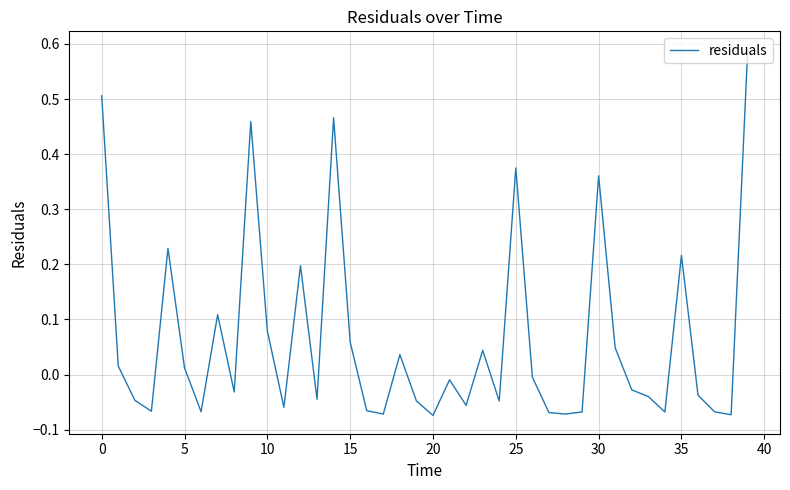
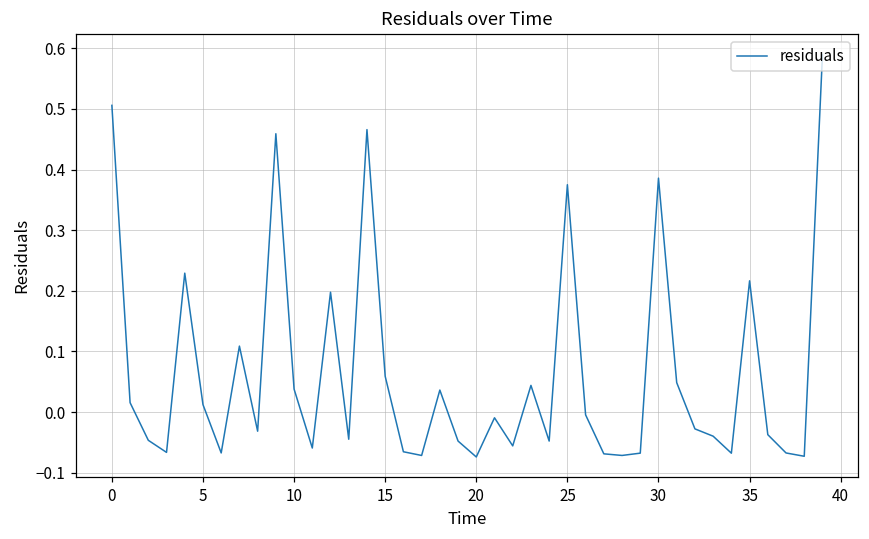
10: 0.08 -> 0.04
30: 0.36 -> 0.39
